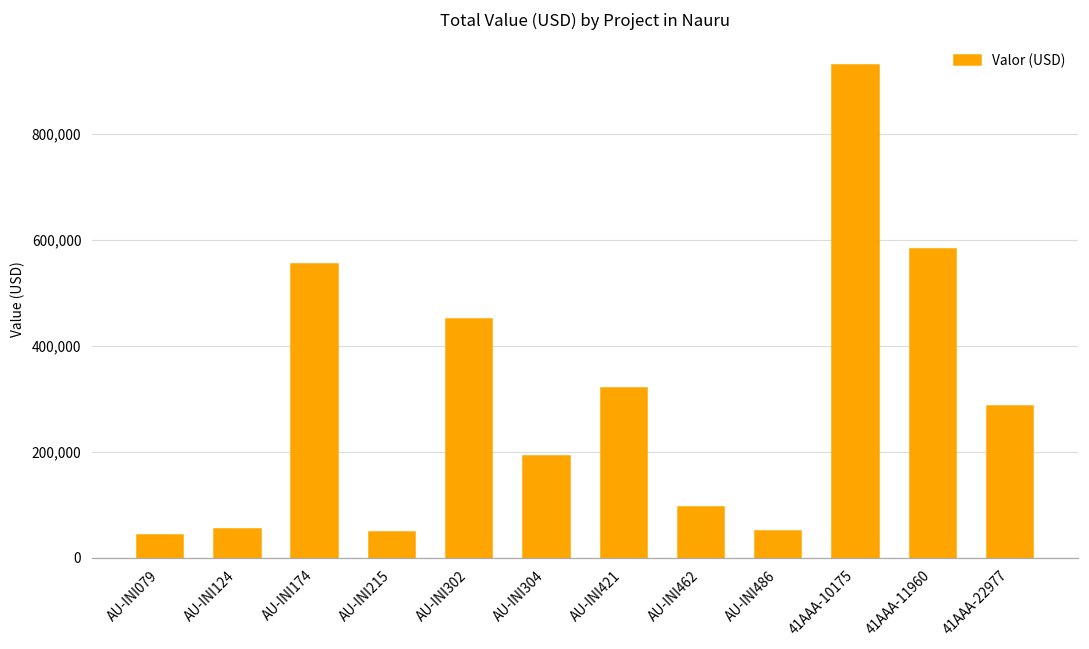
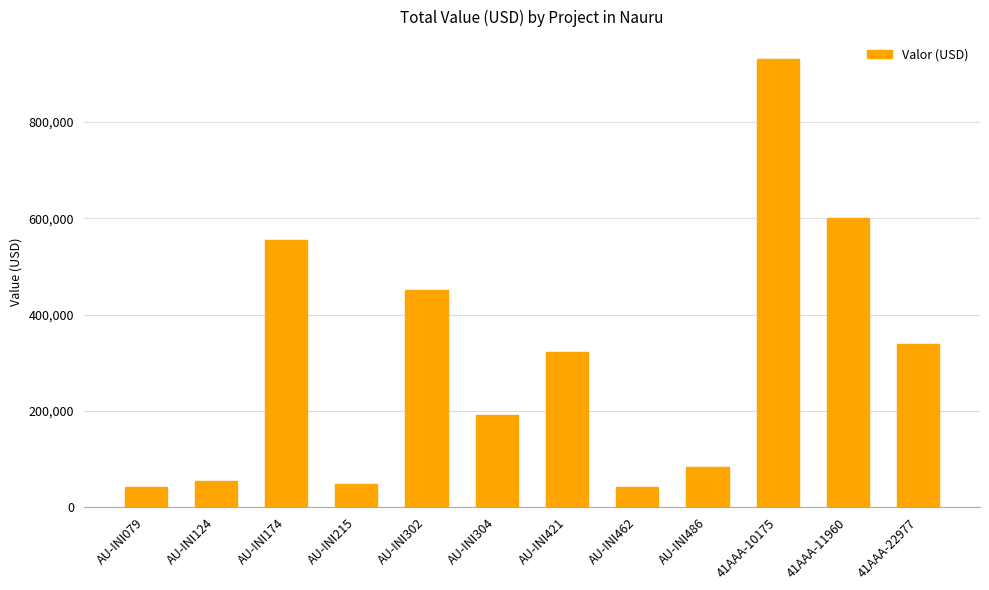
AU-INI462: 100,000 -> 40,000
AU-INI486: 50,000 -> 80,000
41AAA-11960: 580,000 -> 600,000
41AAA-22977: 290,000 -> 340,000
